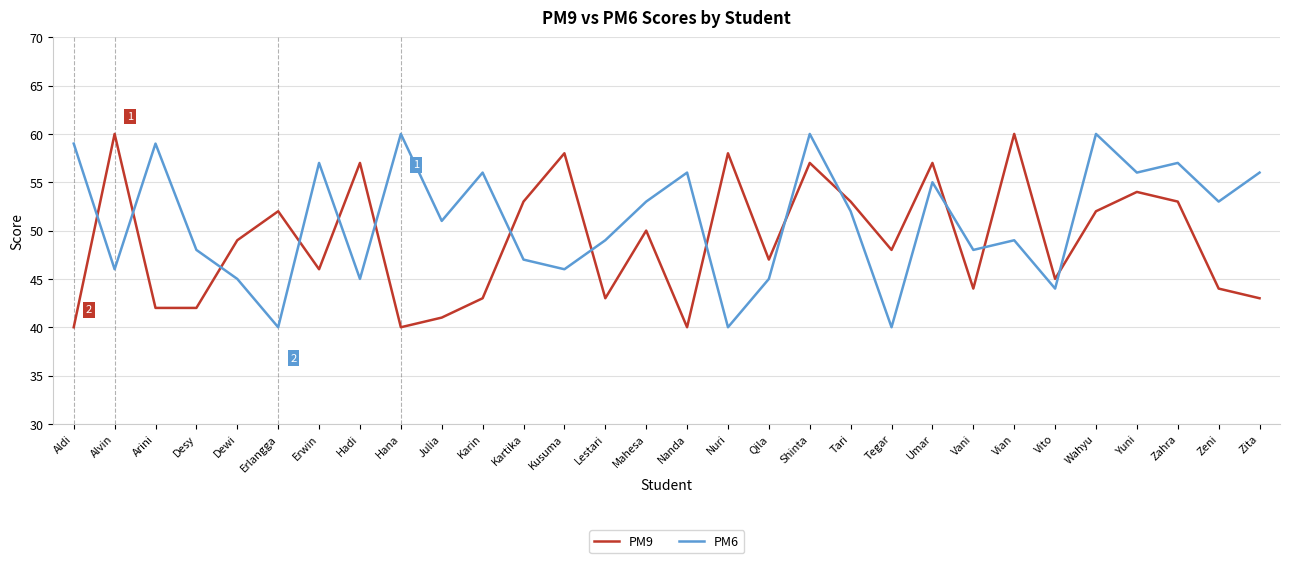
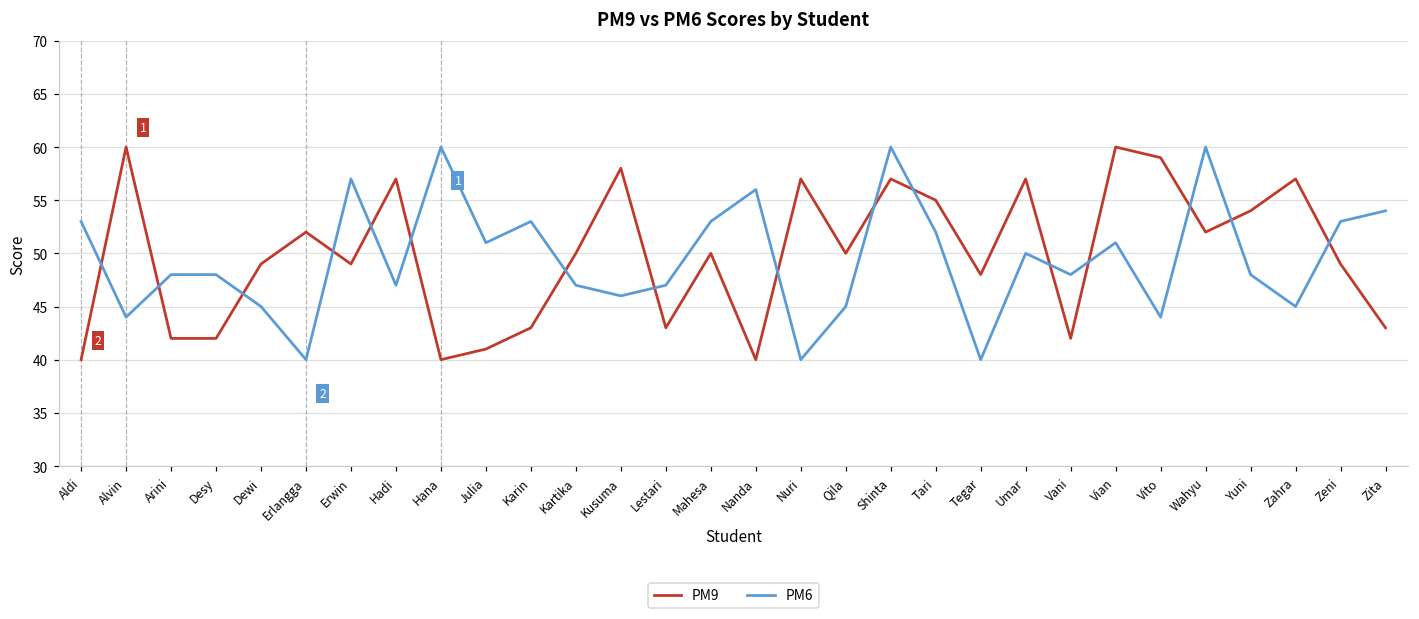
PM6, Aldi: 59 -> 53
PM6, Alvin: 46 -> 44
PM6, Arini: 59 -> 48
PM9, Erwin: 46 -> 49
PM6, Hadi: 45 -> 47
PM6, Karin: 56 -> 53
PM9, Kartika: 53 -> 50
PM6, Lestari: 49 -> 47
PM9, Nuri: 58 -> 57
PM9, Qila: 47 -> 50
PM9, Tari: 53 -> 55
PM6, Umar: 55 -> 50
PM9, Vani: 44 -> 42
PM6, Vian: 49 -> 51
PM9, Vito: 45 -> 59
PM6, Yuni: 56 -> 48
PM9, Zahra: 53 -> 57
PM6, Zahra: 57 -> 45
PM9, Zeni: 44 -> 49
PM6, Zita: 56 -> 54
